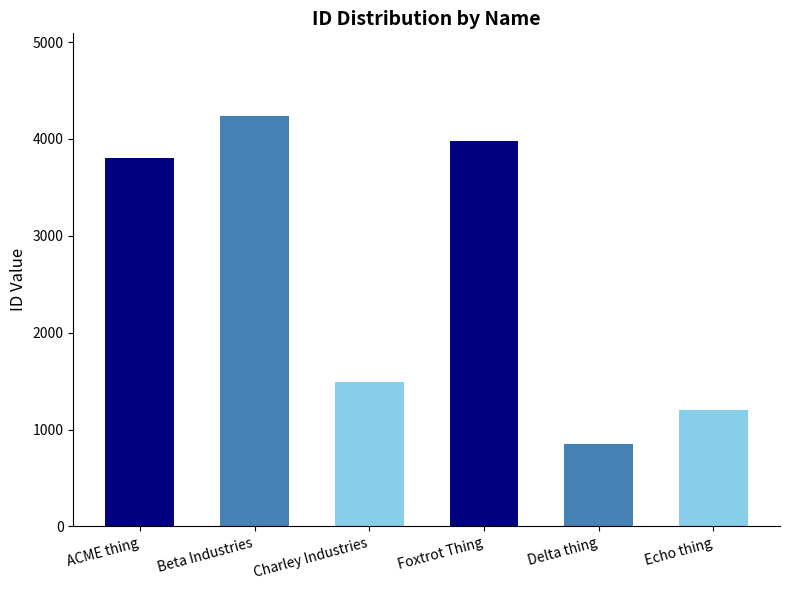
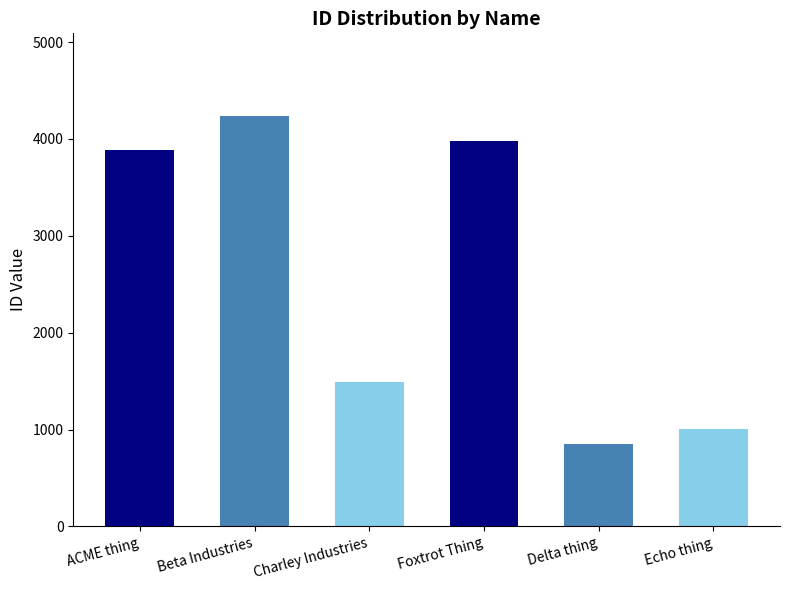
ACME thing: 3800 -> 3900
Echo thing: 1200 -> 1000
